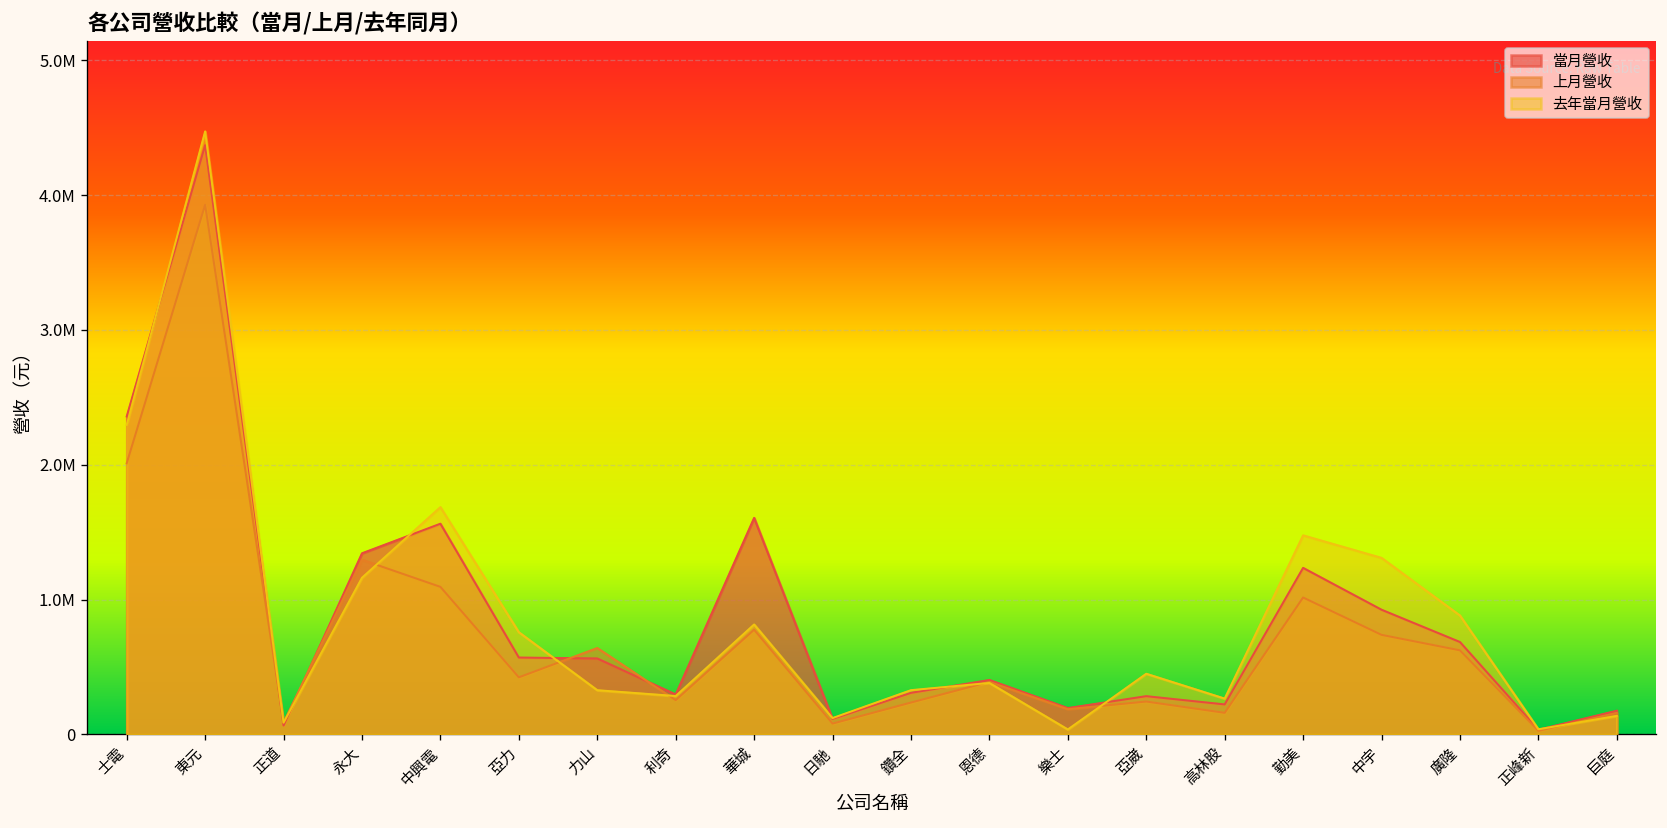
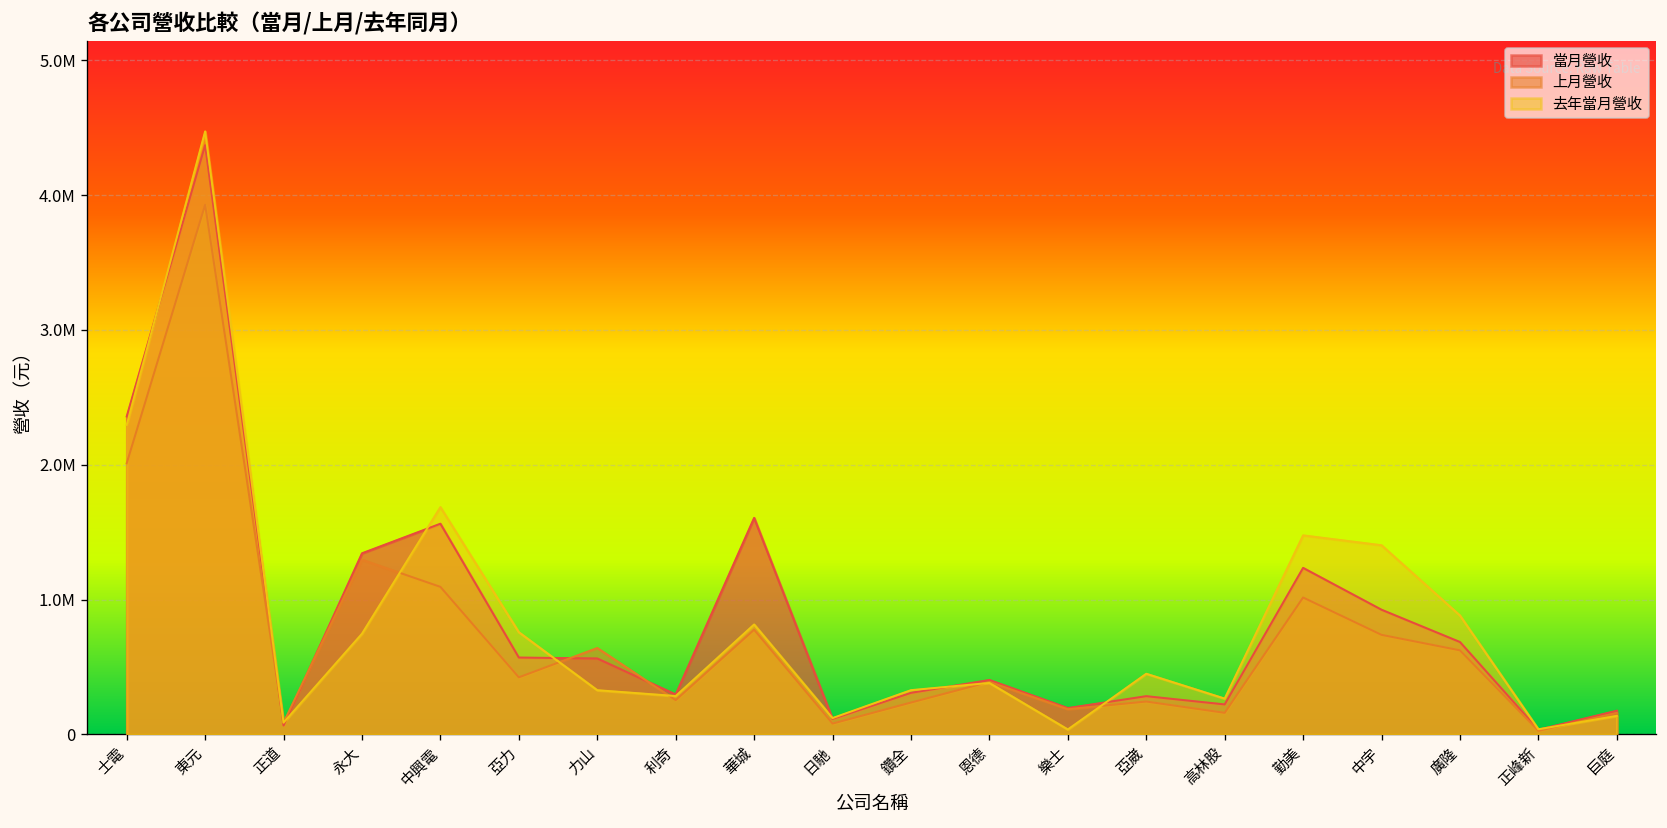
去年當月營收, 永大: 1160000 -> 750000
去年當月營收, 中宇: 1310000 -> 1400000
